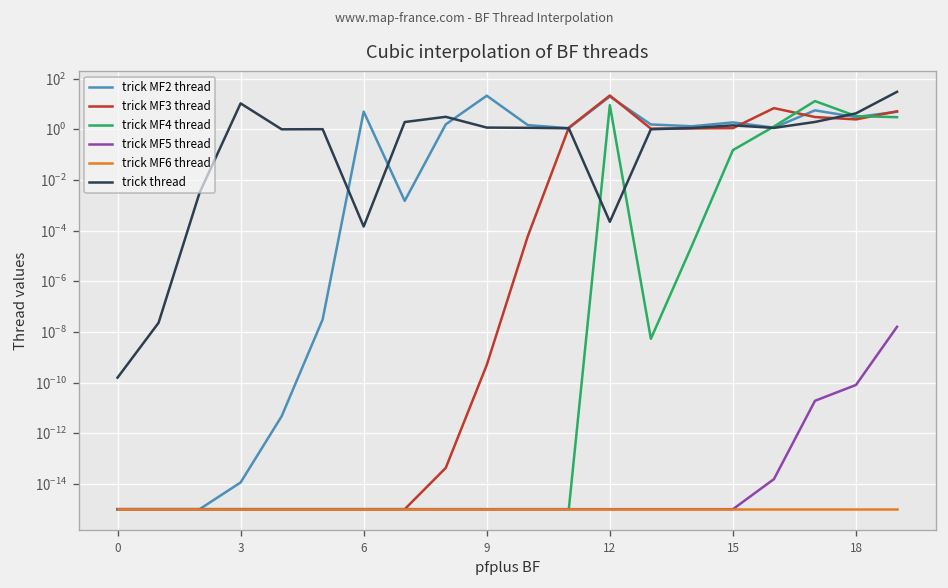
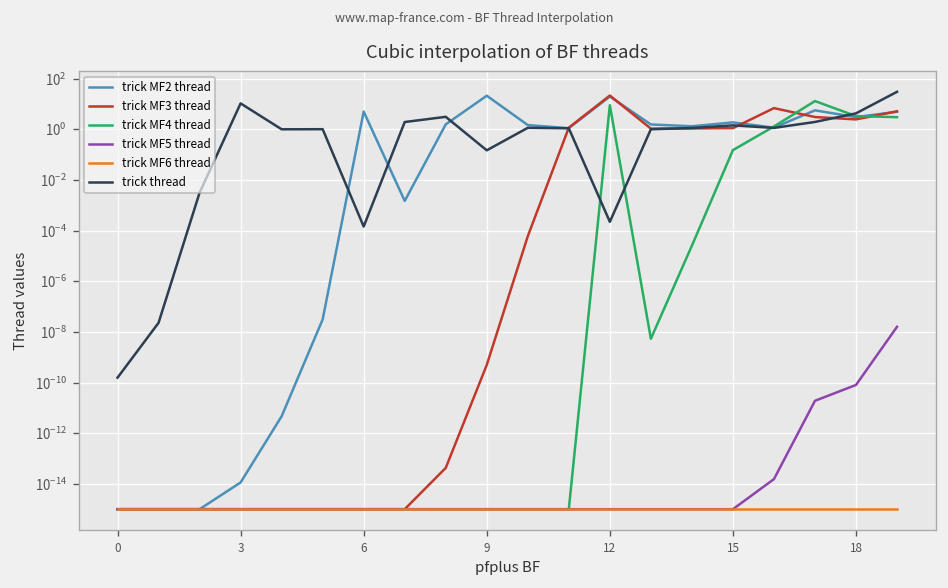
trick thread, 9: 1 -> 0.1
